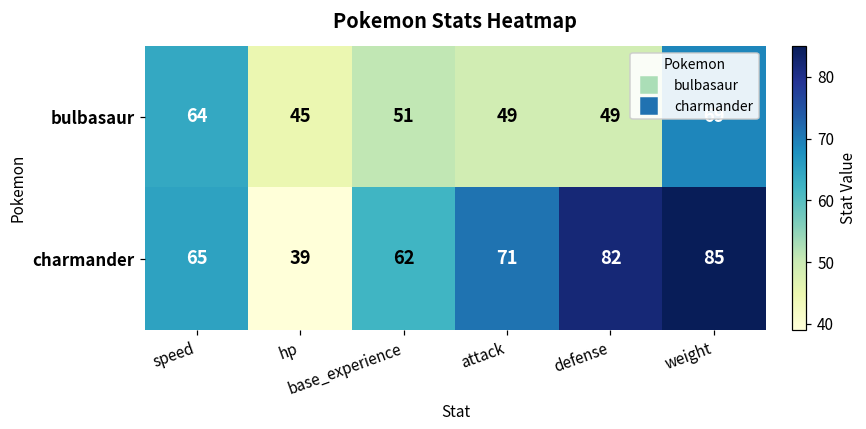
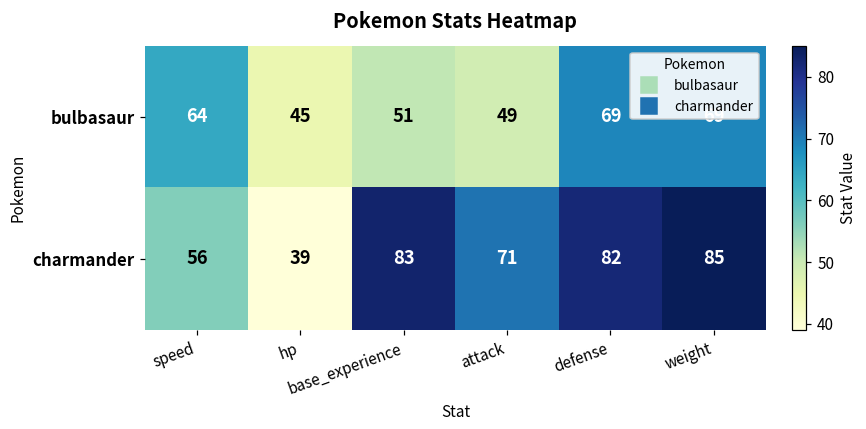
bulbasaur, defense: 49 -> 69
charmander, speed: 65 -> 56
charmander, base_experience: 62 -> 83
